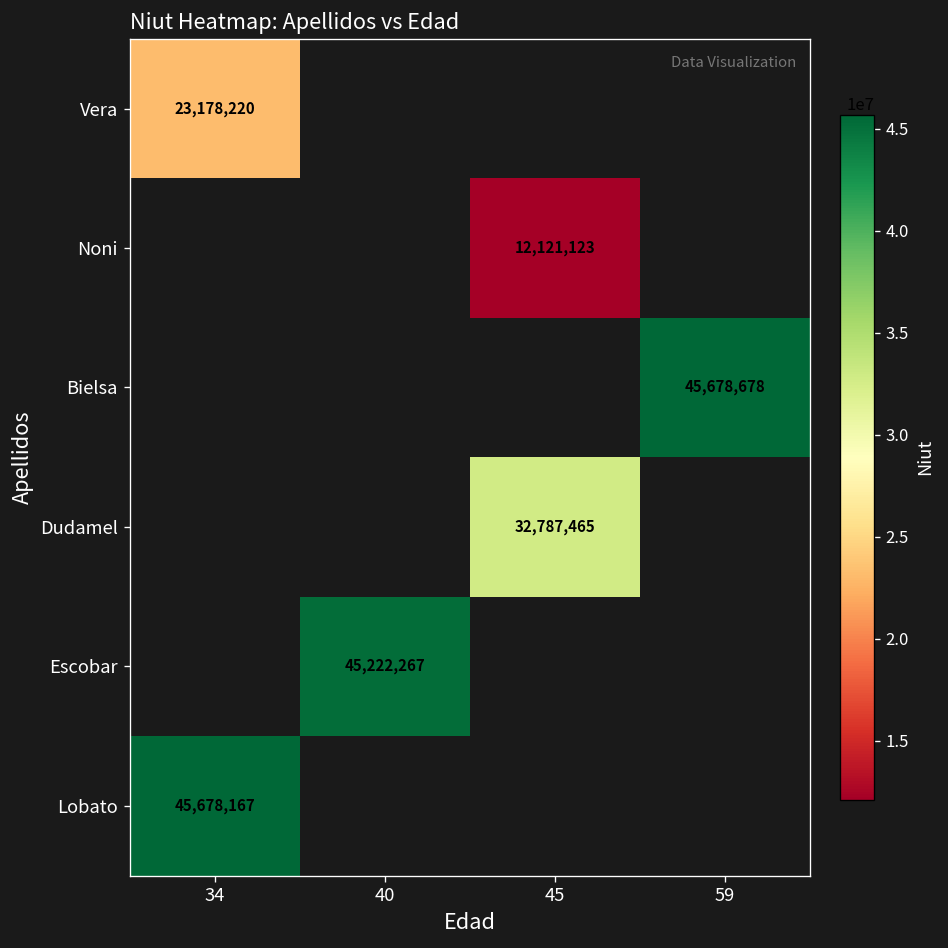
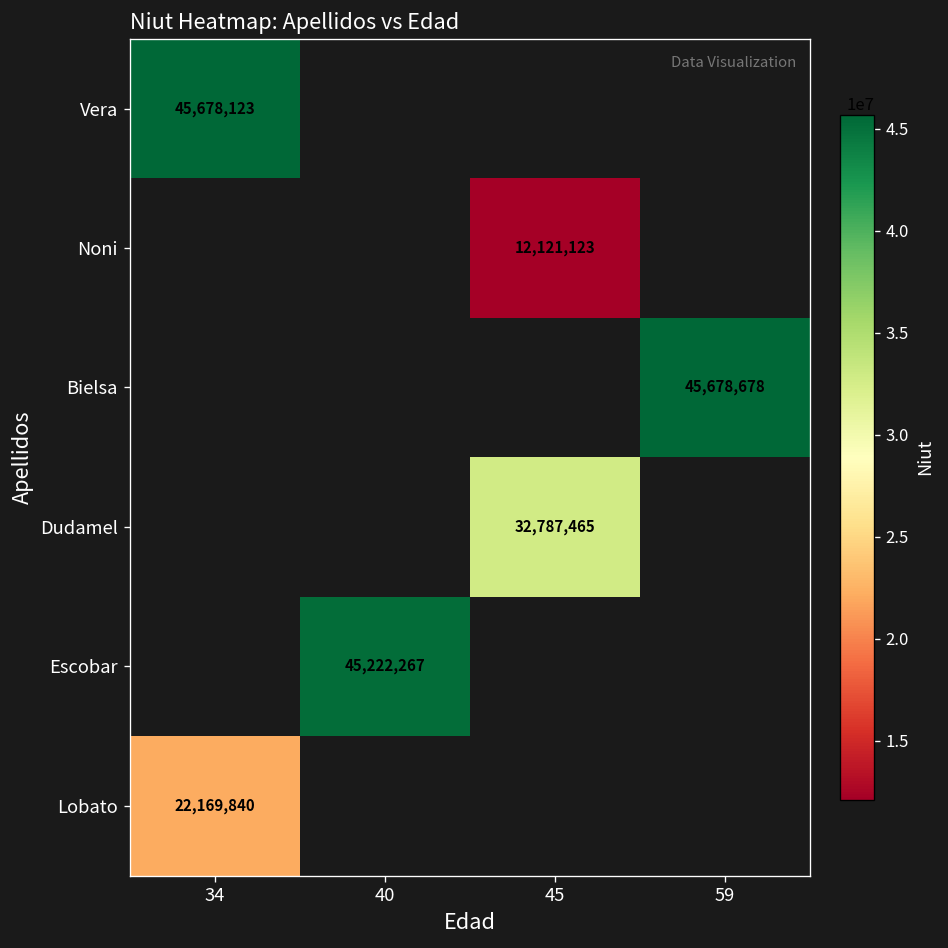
Vera, 34: 23,178,220 -> 45,678,123
Lobato, 34: 45,678,167 -> 22,169,840
